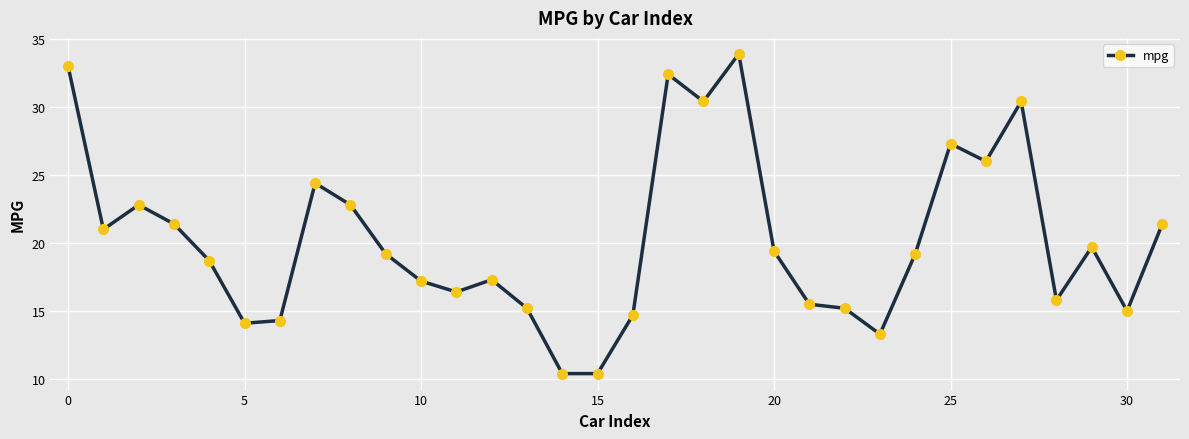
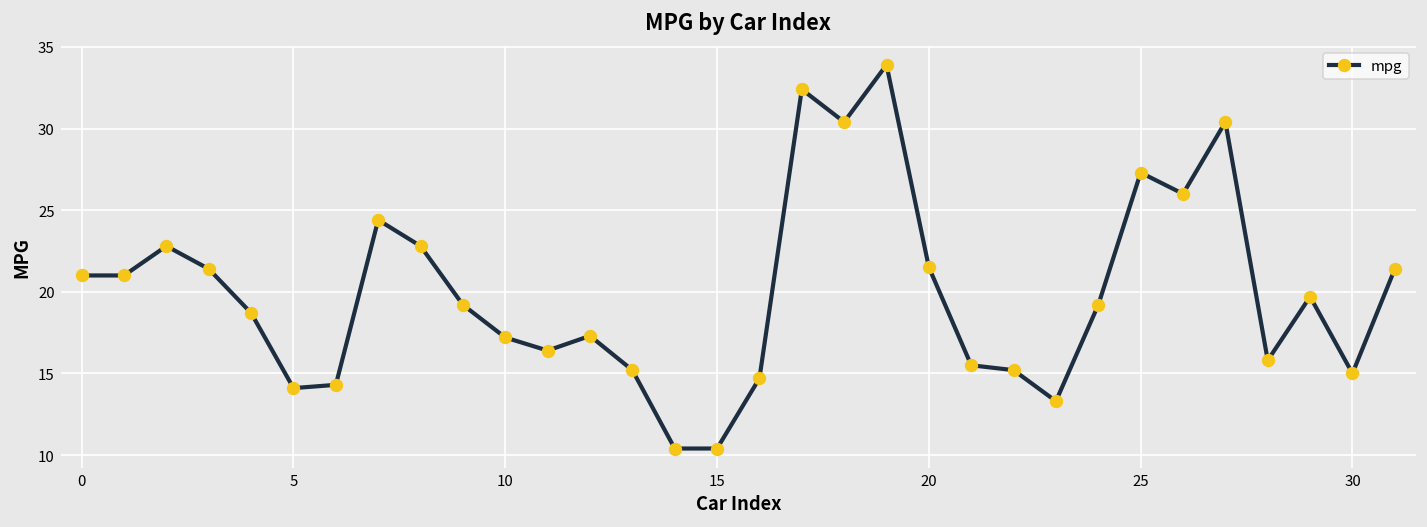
0: 33 -> 21
20: 19.4 -> 21.5
